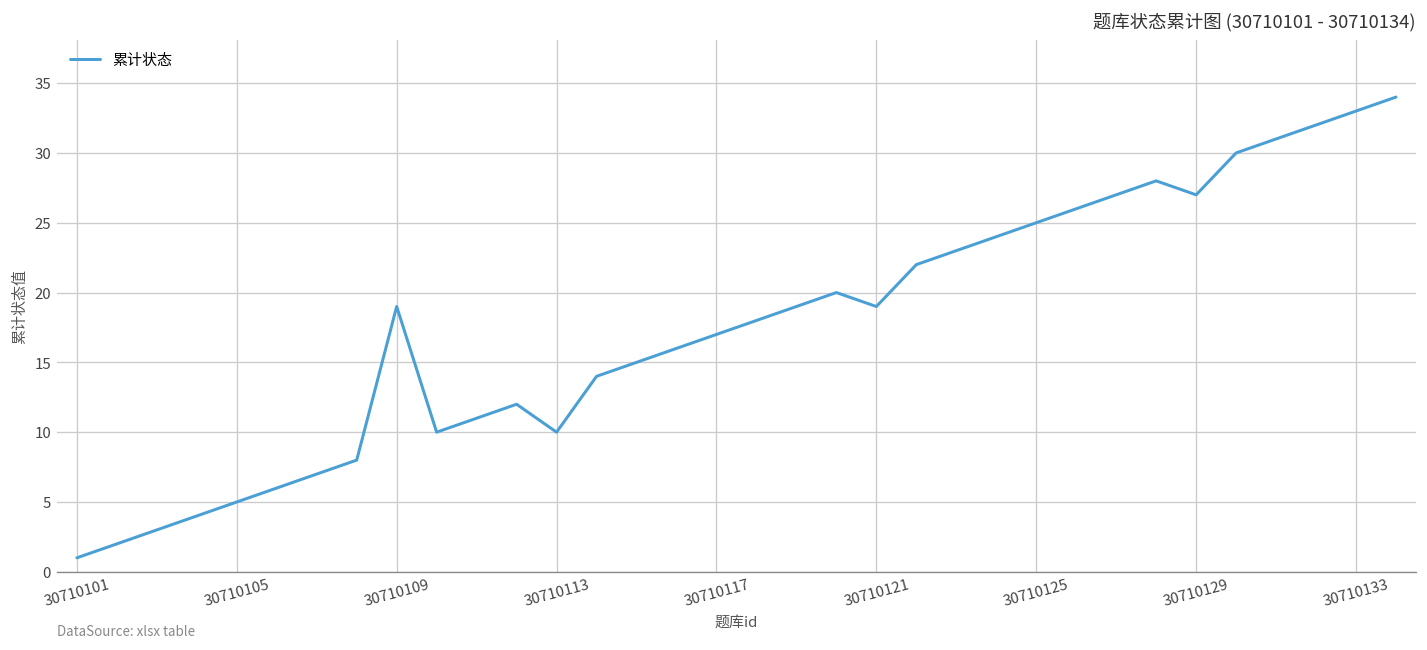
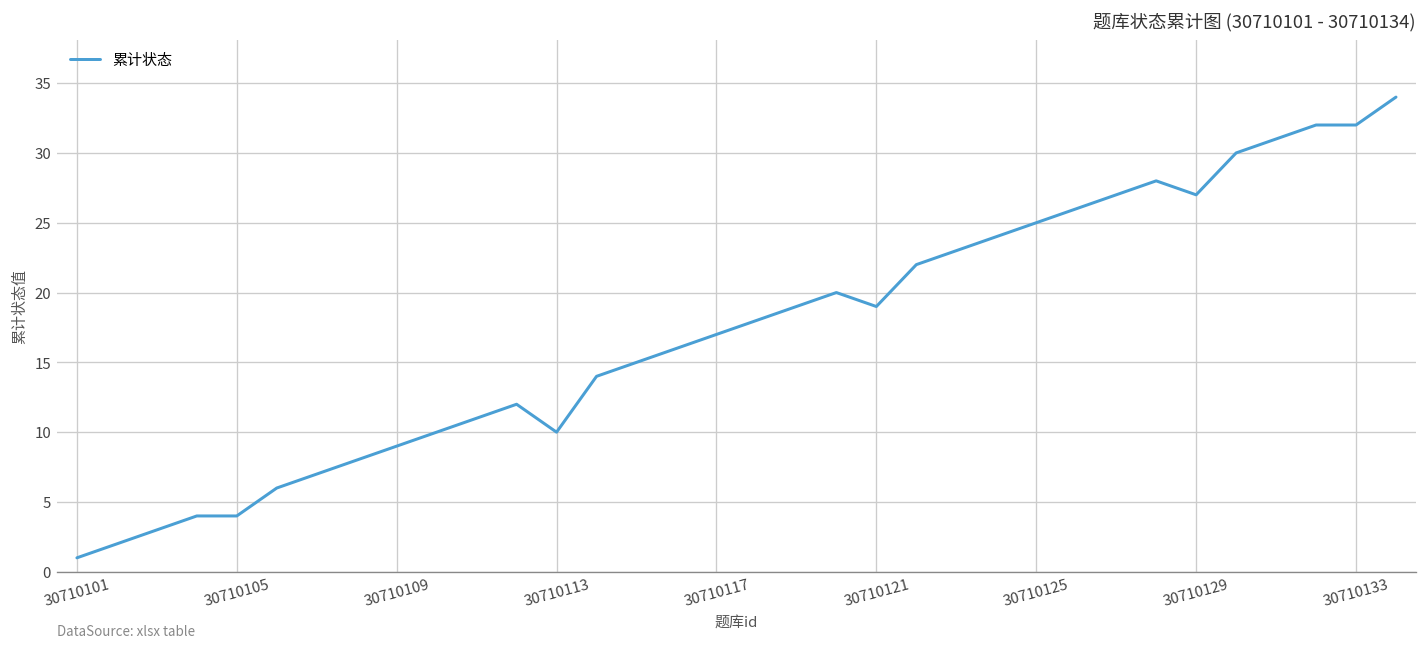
30710105: 5 -> 4
30710109: 19 -> 9
30710133: 33 -> 32
